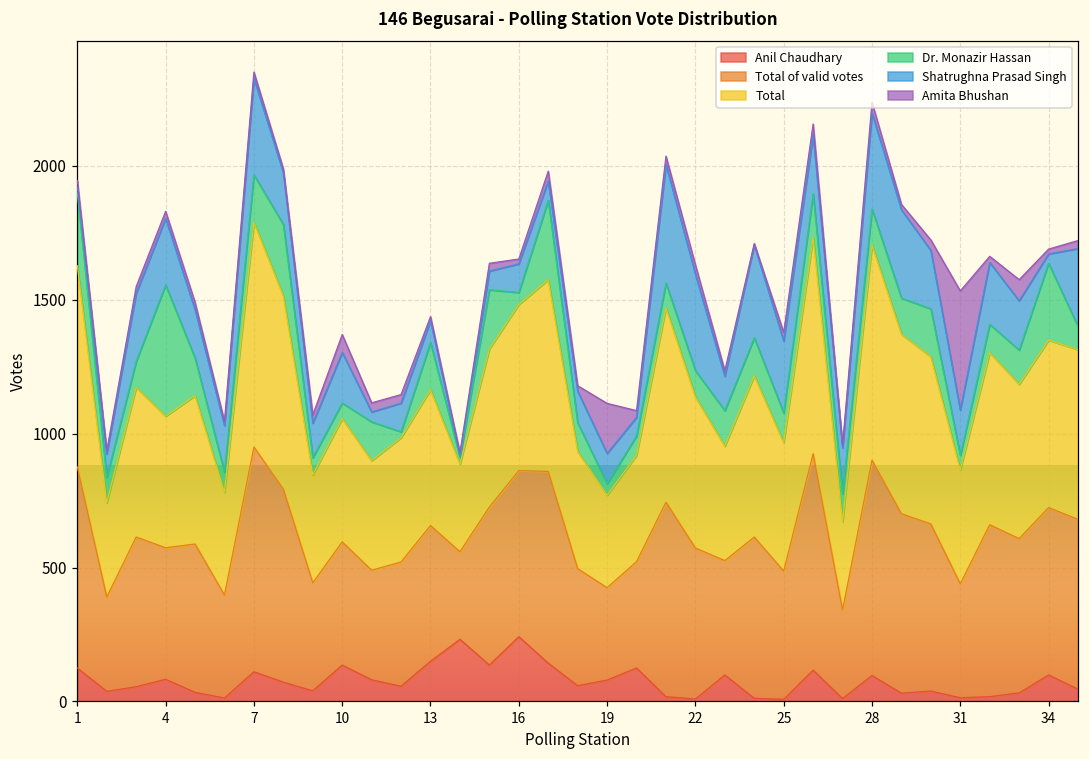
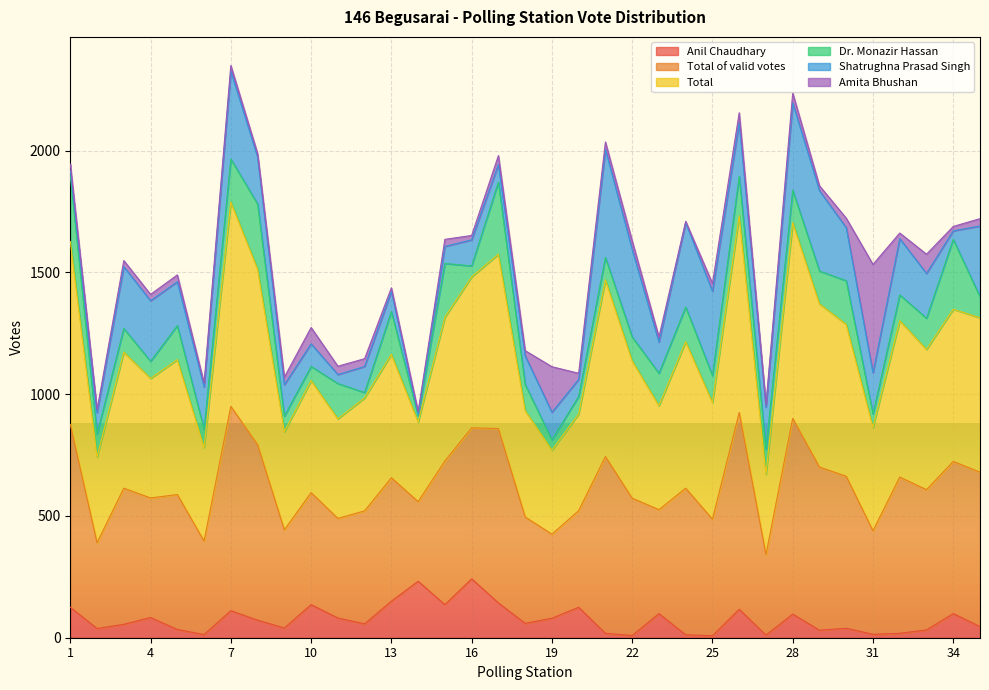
Dr. Monazir Hassan, 4: 490 -> 70
Shatrughna Prasad Singh, 10: 190 -> 90
Shatrughna Prasad Singh, 25: 270 -> 350
